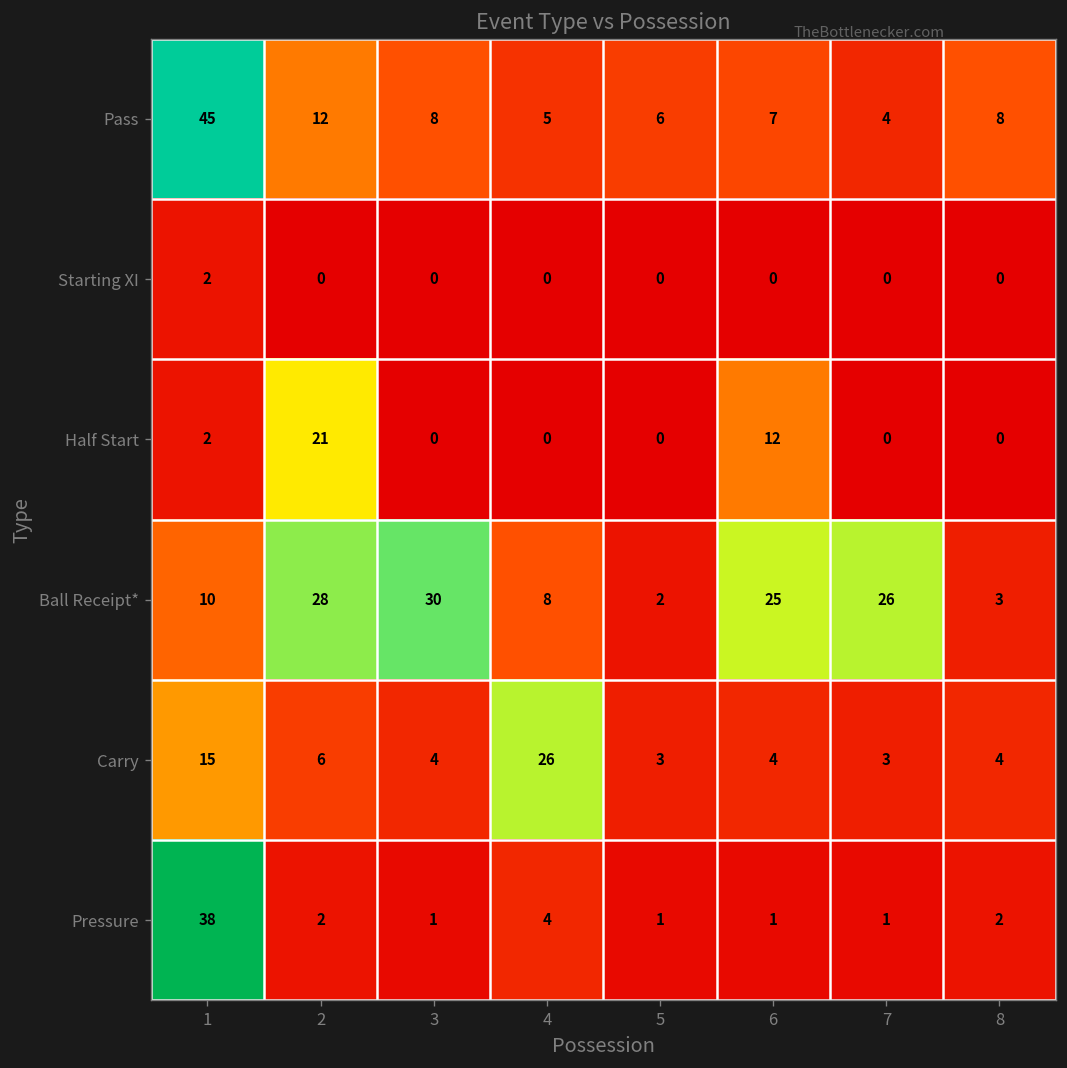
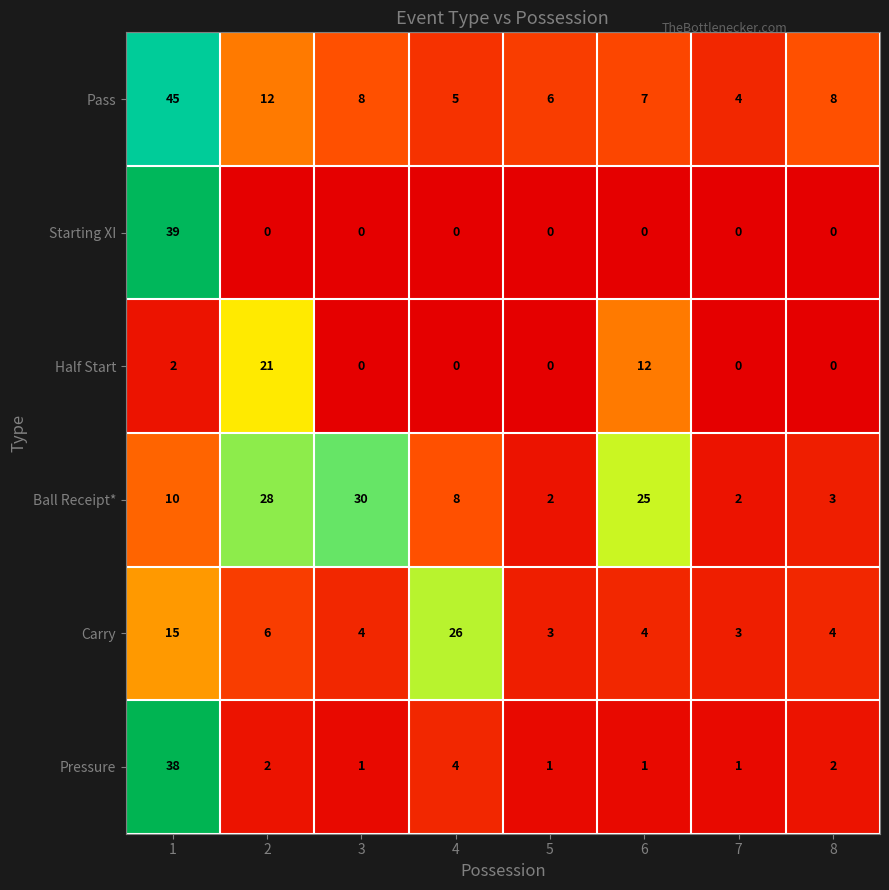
Starting XI, 1: 2 -> 39
Ball Receipt*, 7: 26 -> 2
